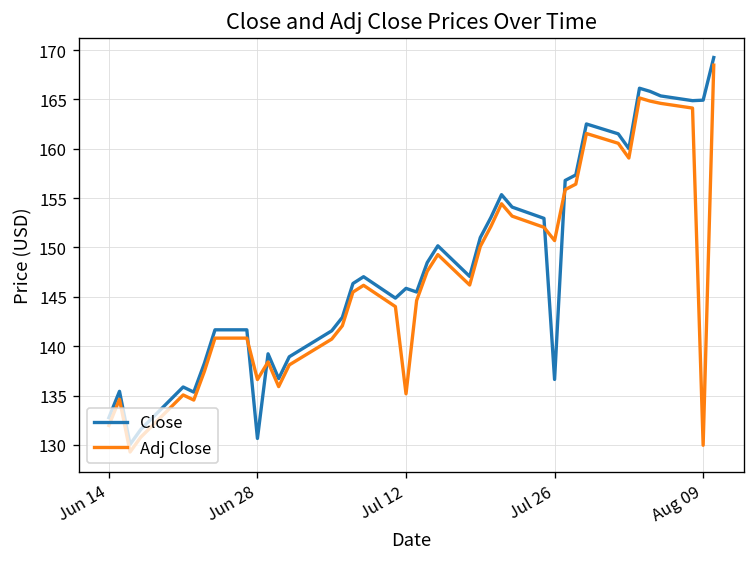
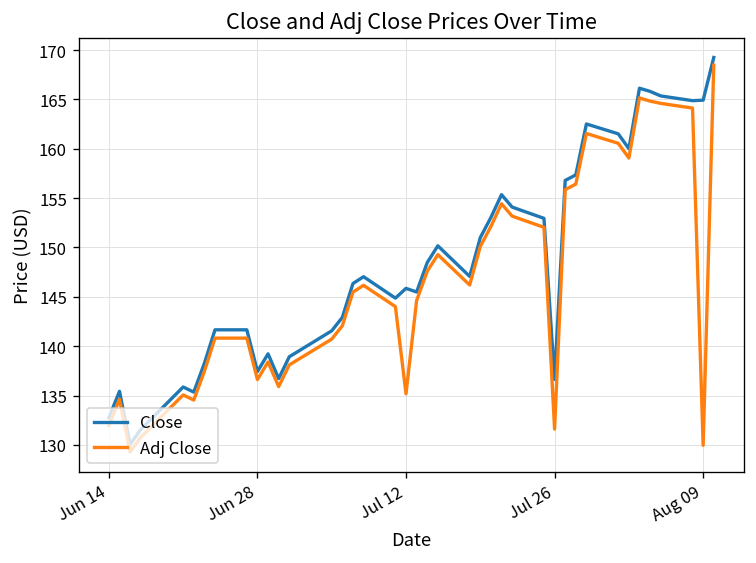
Close, Jun 28: 131 -> 137
Adj Close, Jul 26: 151 -> 132
